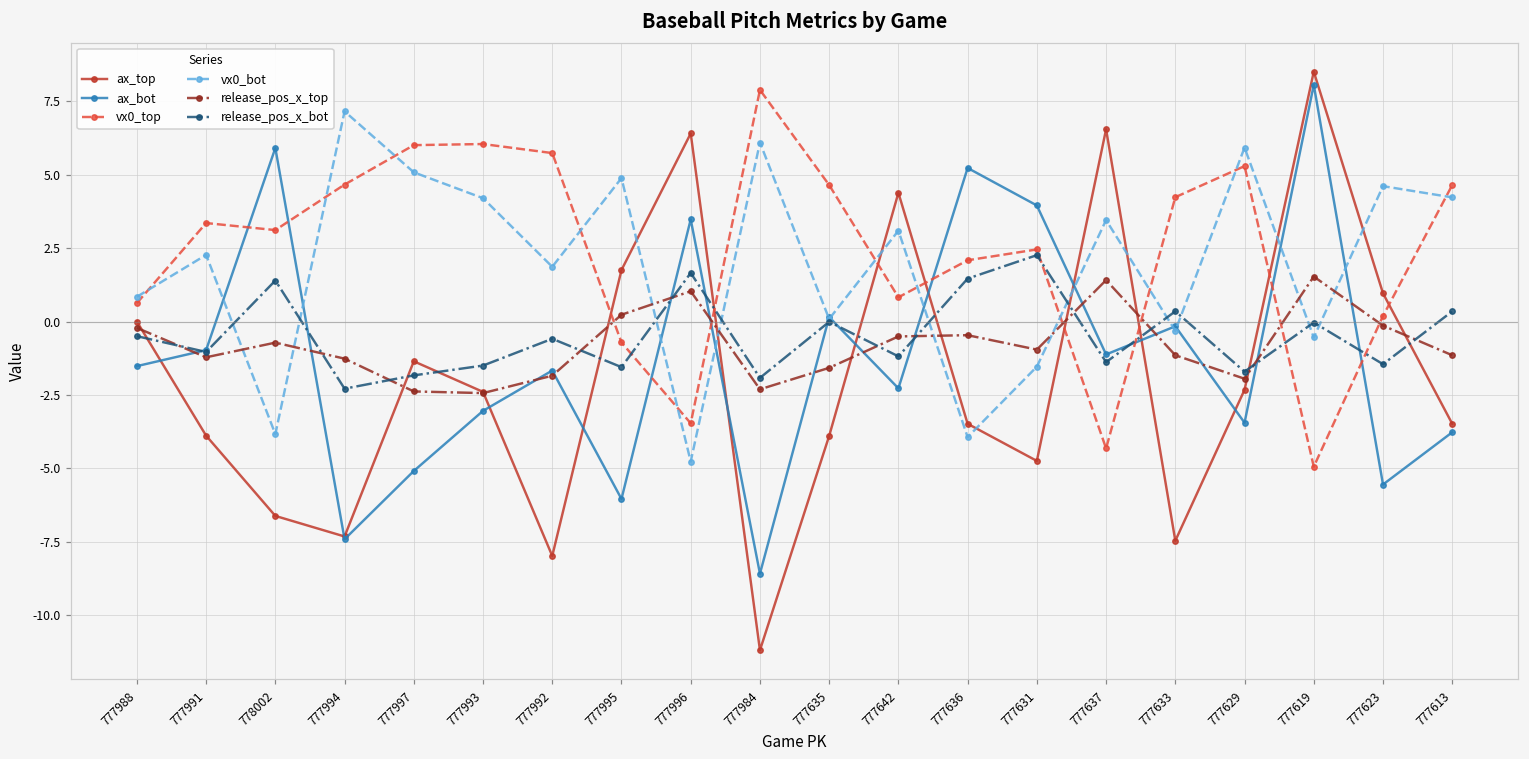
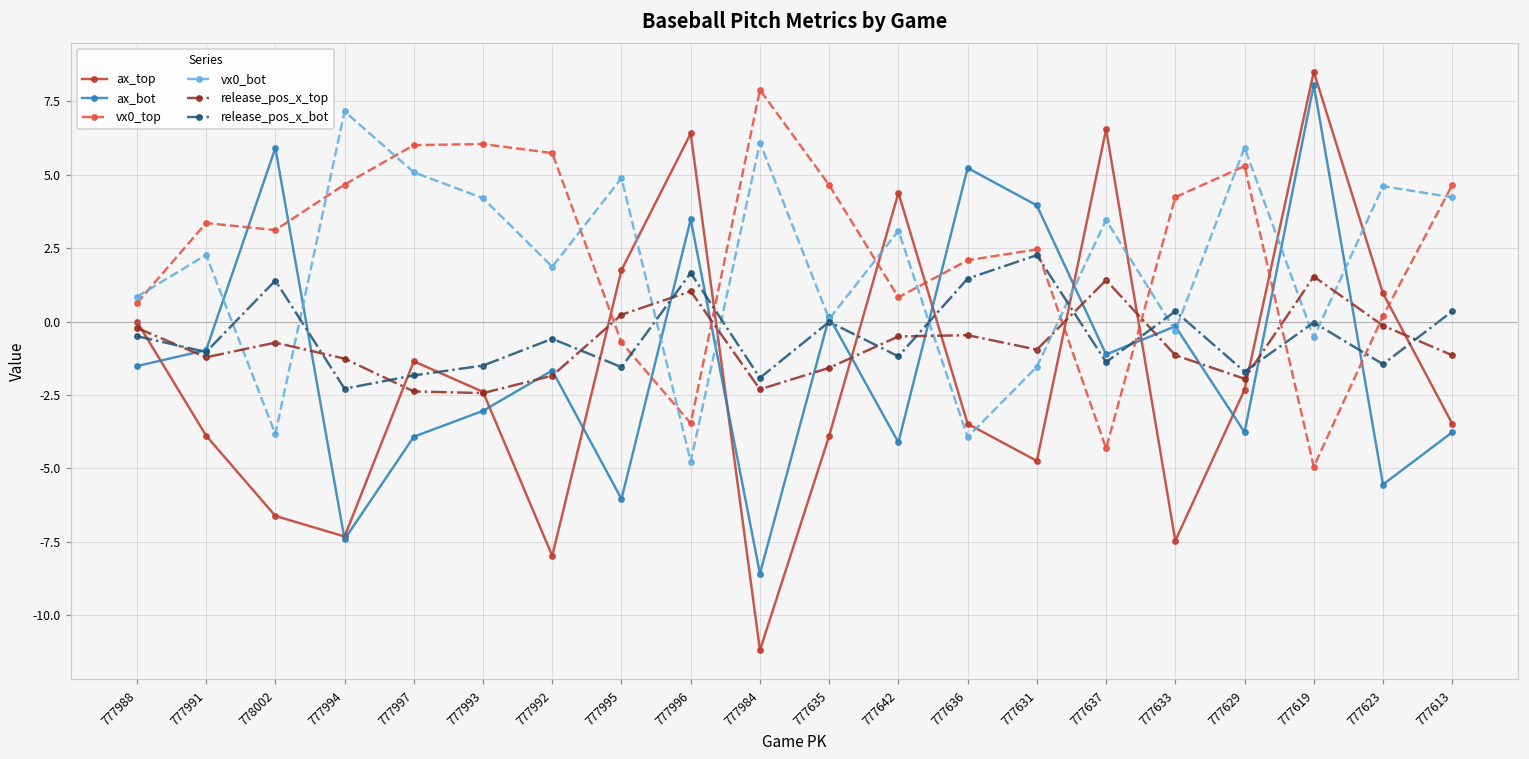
ax_bot, 777997: -5.1 -> -3.9
ax_bot, 777642: -2.3 -> -4.1
ax_bot, 777629: -3.4 -> -3.8
